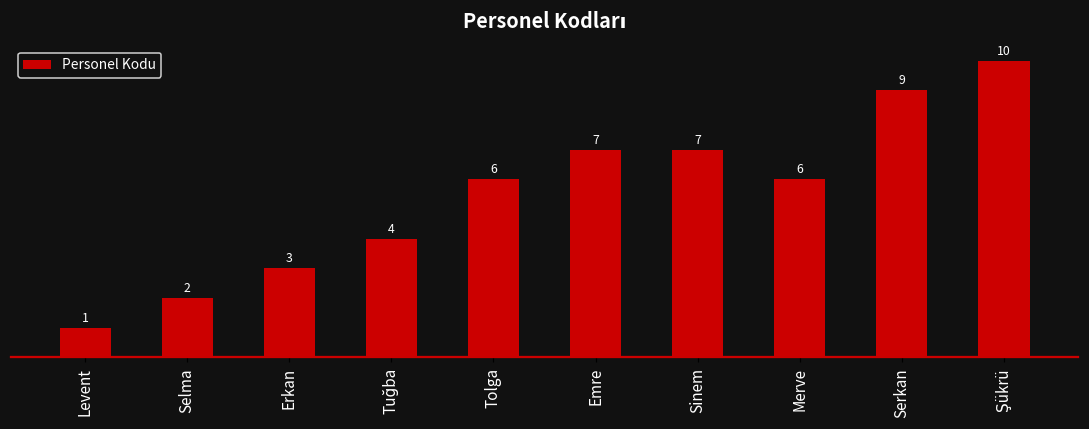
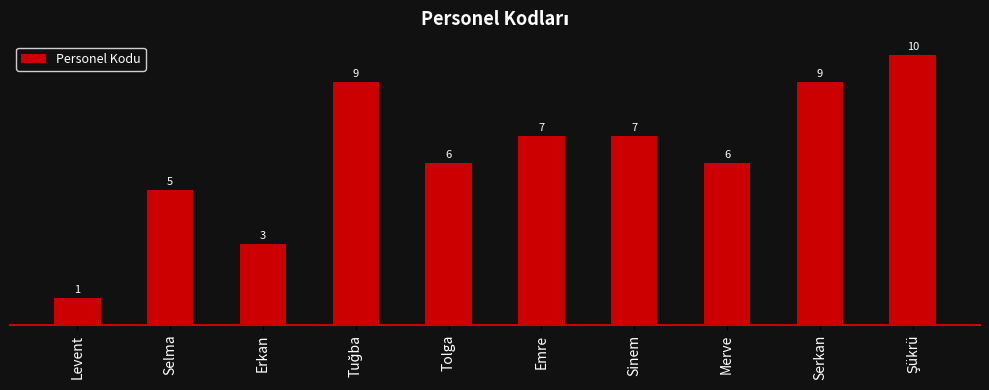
Selma: 2 -> 5
Tuğba: 4 -> 9
